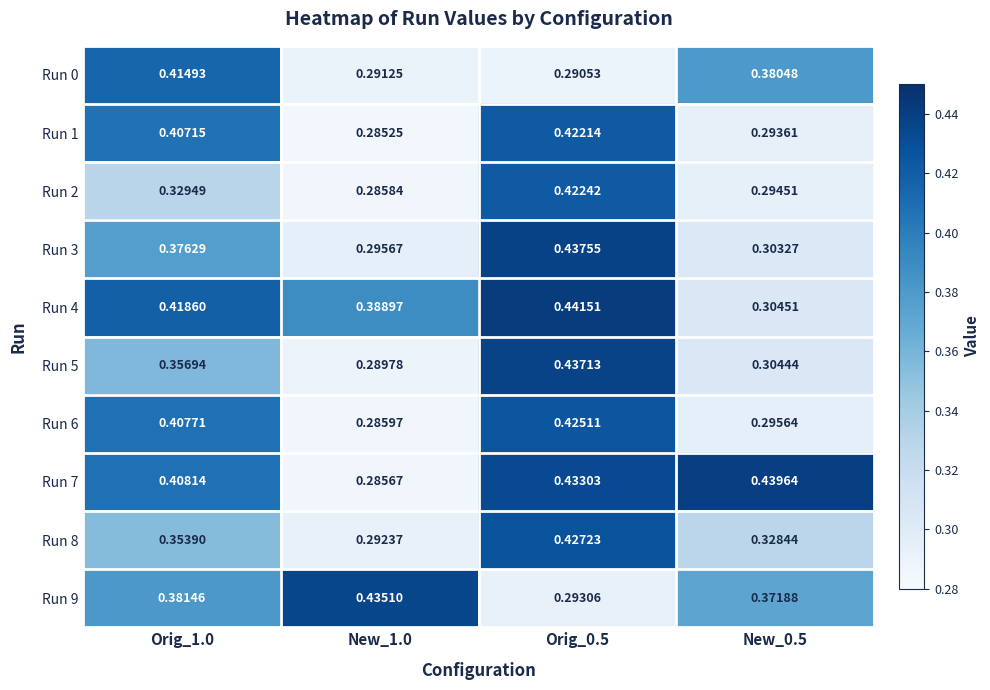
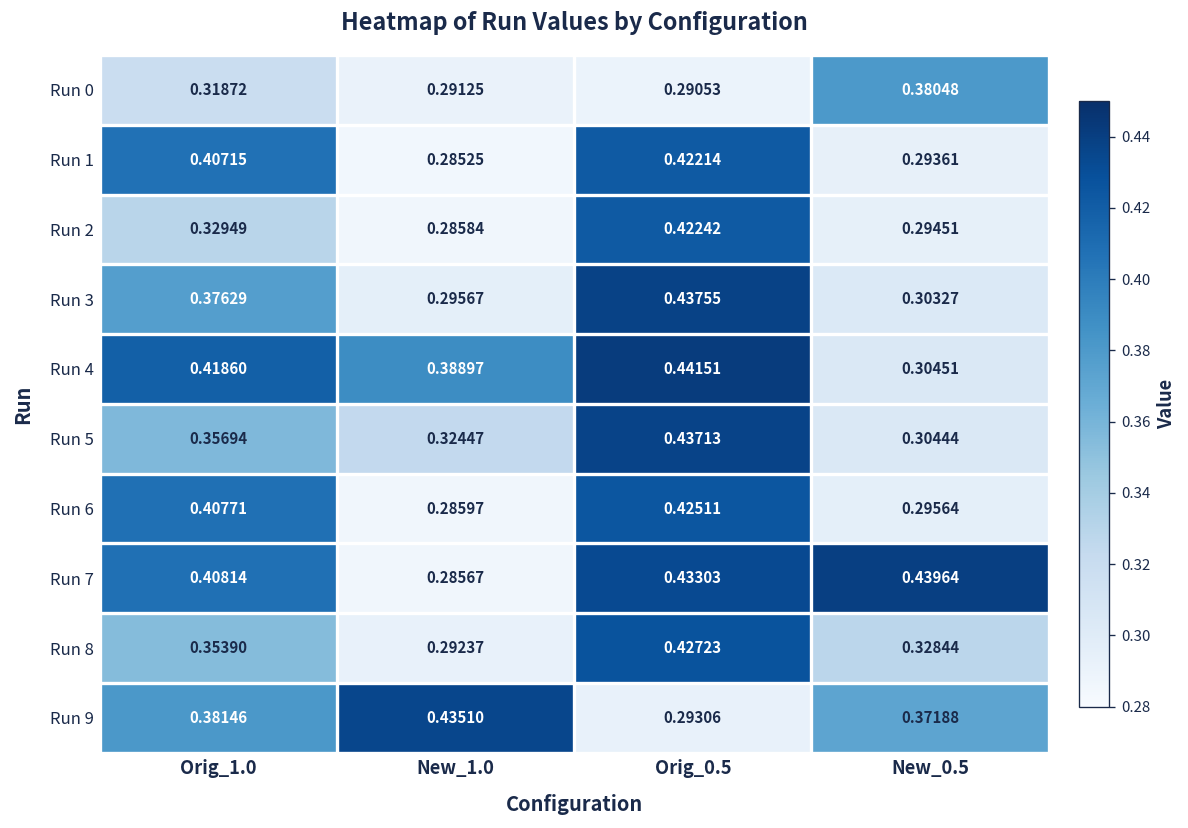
Run 0, Orig_1.0: 0.41493 -> 0.31872
Run 5, New_1.0: 0.28978 -> 0.32447
